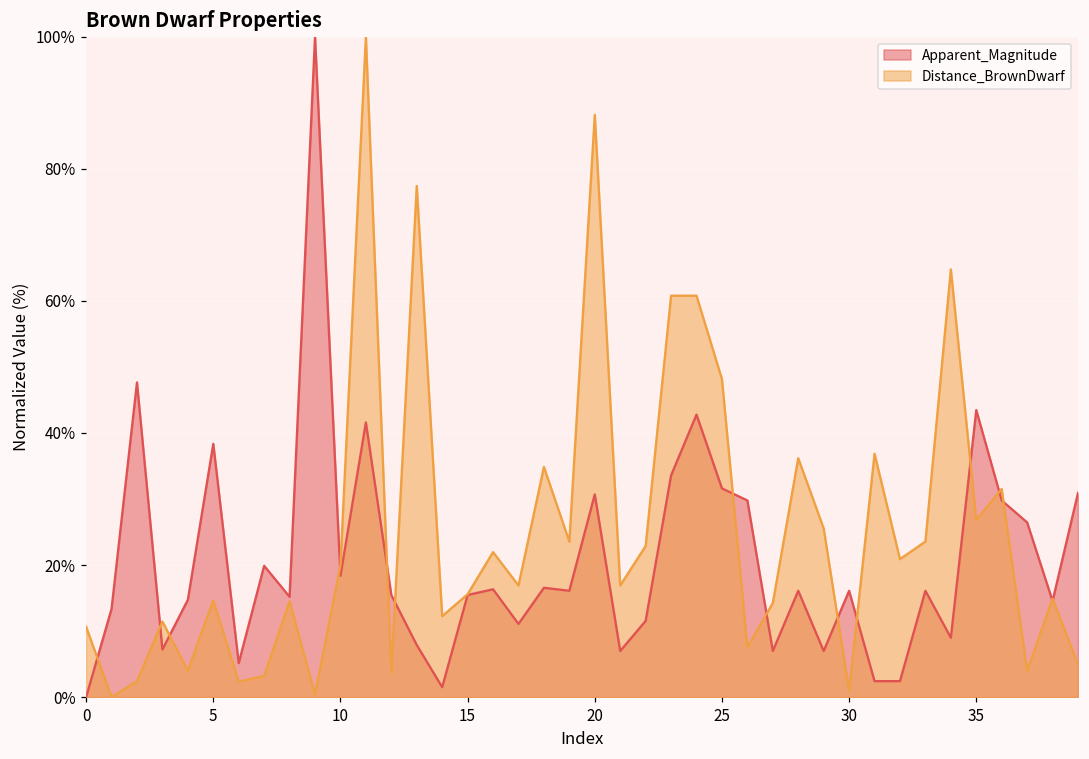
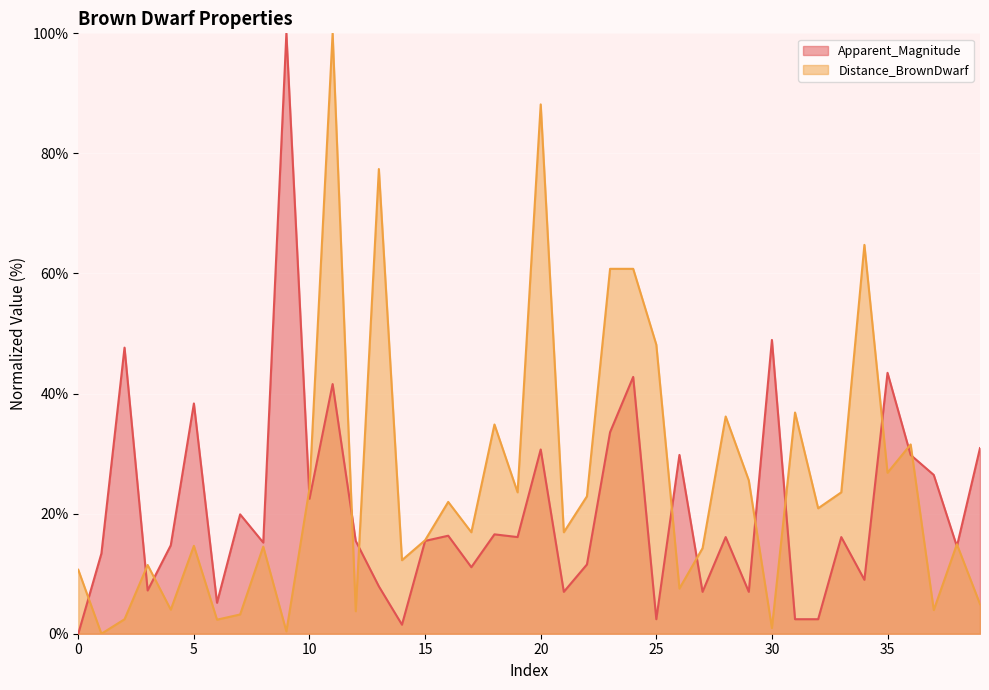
Apparent_Magnitude, 10: 18% -> 22%
Distance_BrownDwarf, 10: 20% -> 24%
Apparent_Magnitude, 25: 32% -> 2%
Apparent_Magnitude, 30: 16% -> 49%
